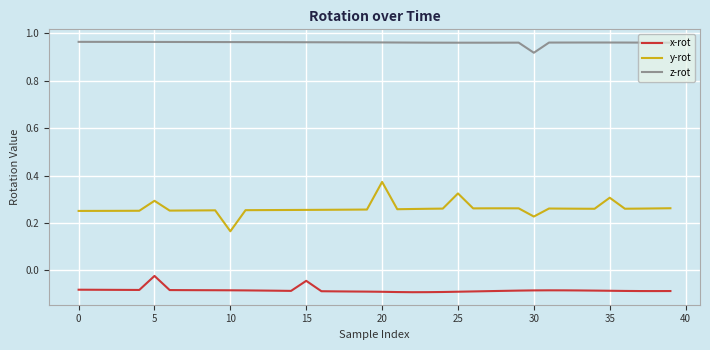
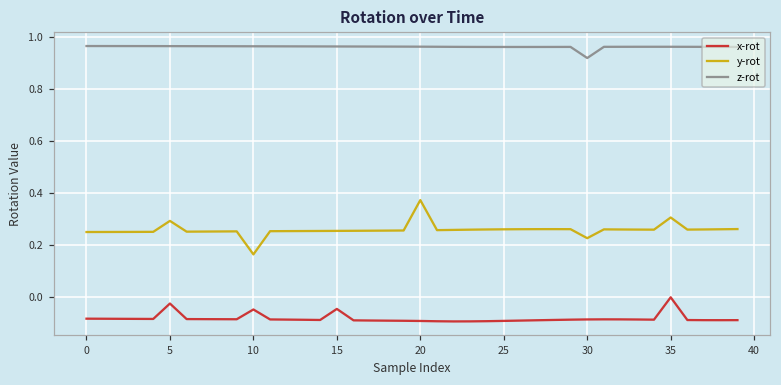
x-rot, 10: -0.08 -> -0.05
y-rot, 25: 0.32 -> 0.26
x-rot, 35: -0.09 -> 0.00
